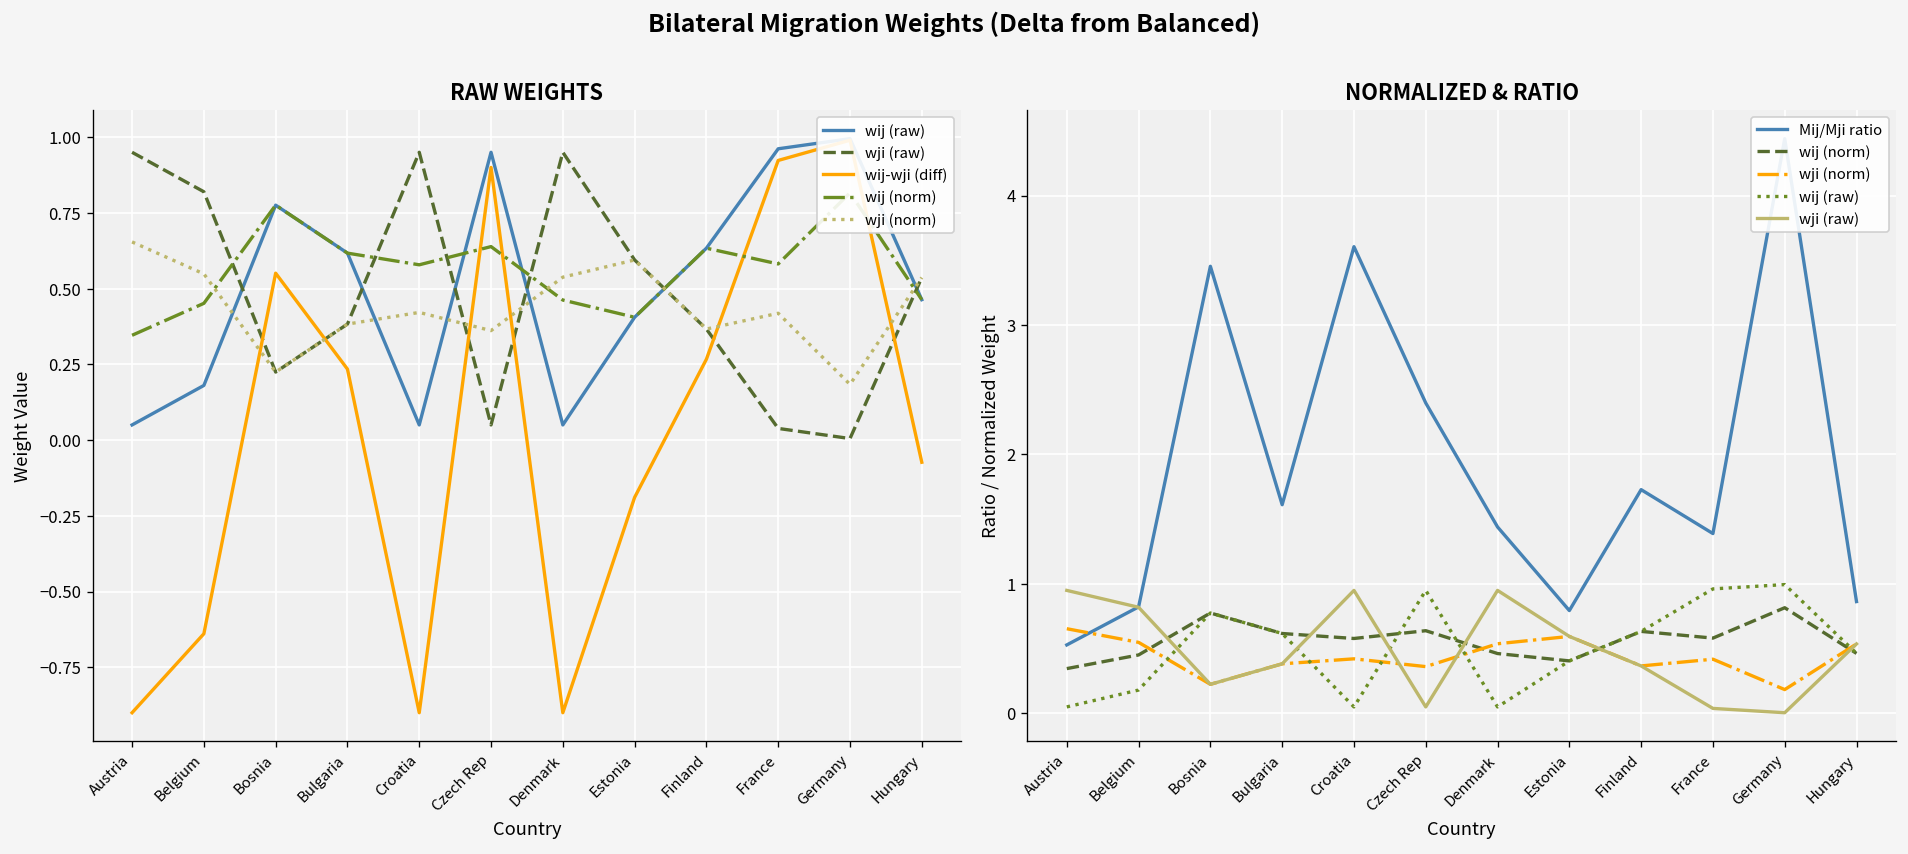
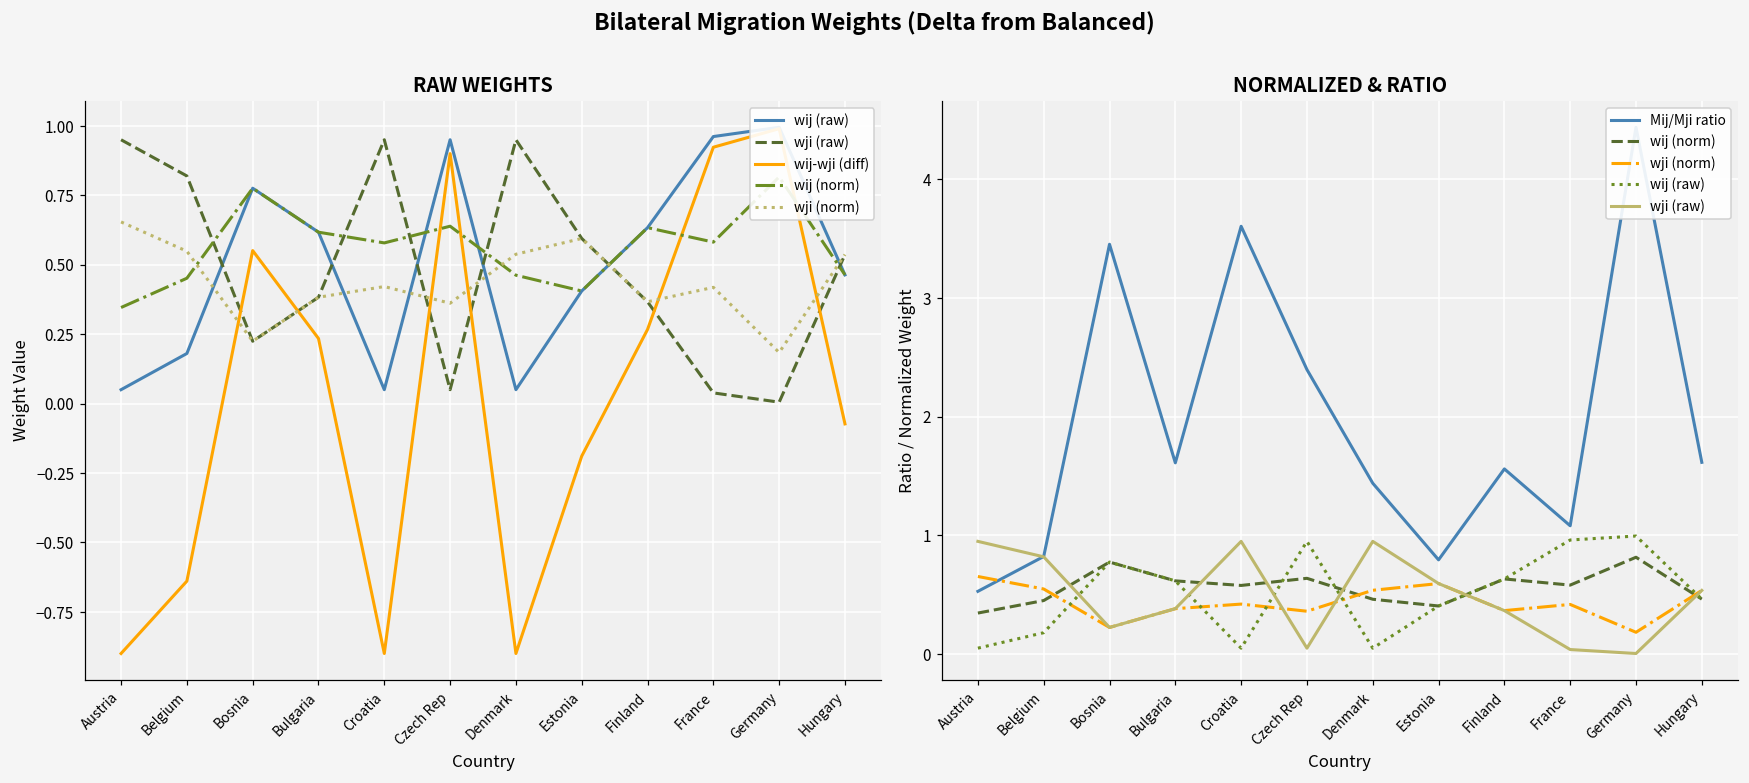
NORMALIZED & RATIO, Mij/Mji ratio, Finland: 1.73 -> 1.56
NORMALIZED & RATIO, Mij/Mji ratio, France: 1.39 -> 1.08
NORMALIZED & RATIO, Mij/Mji ratio, Hungary: 0.86 -> 1.62
